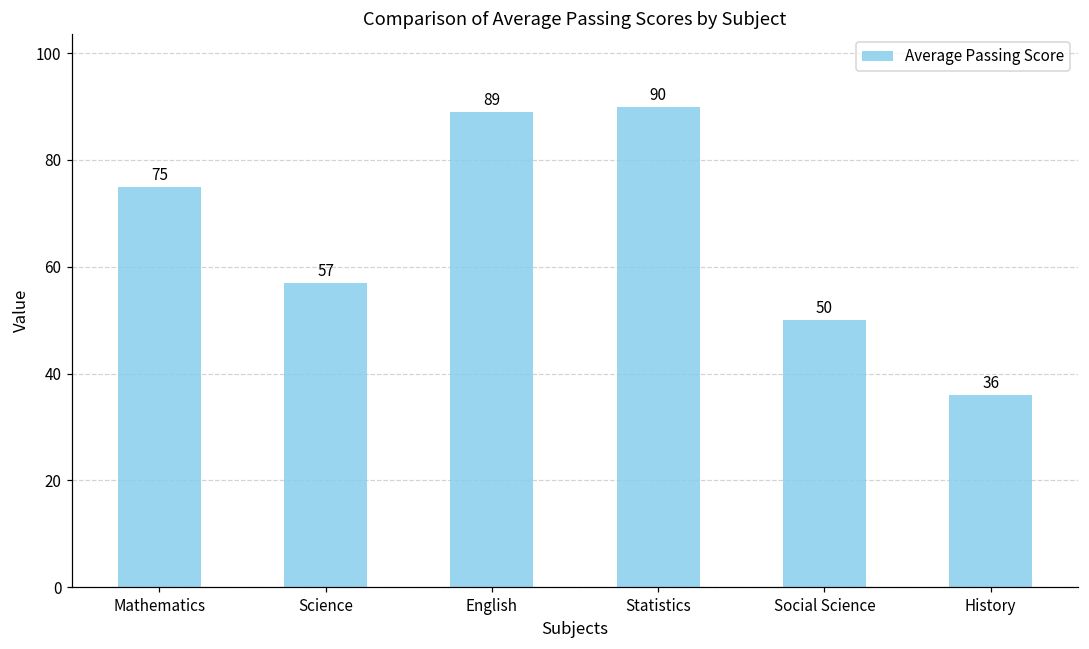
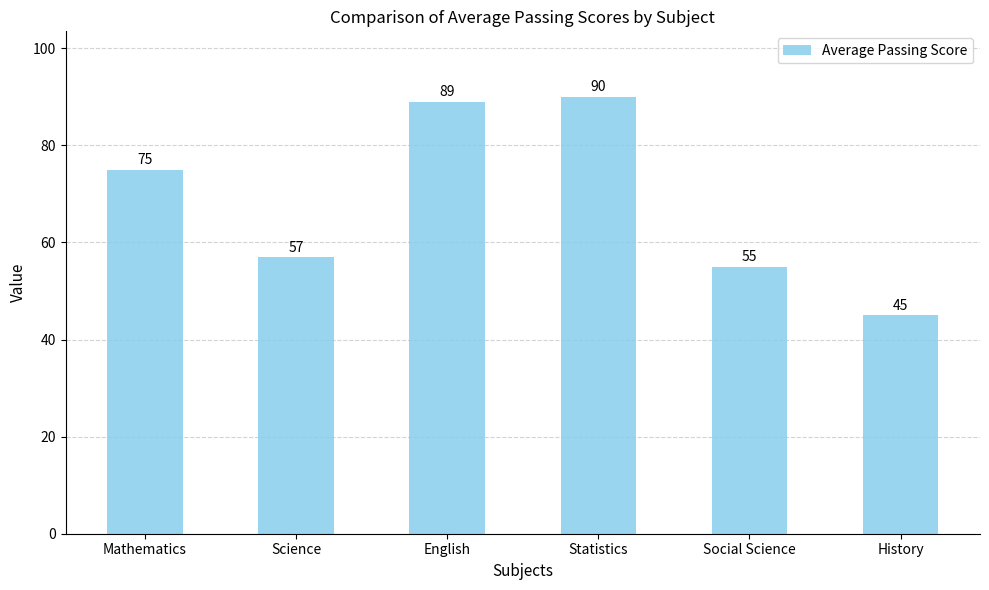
Social Science: 50 -> 55
History: 36 -> 45
